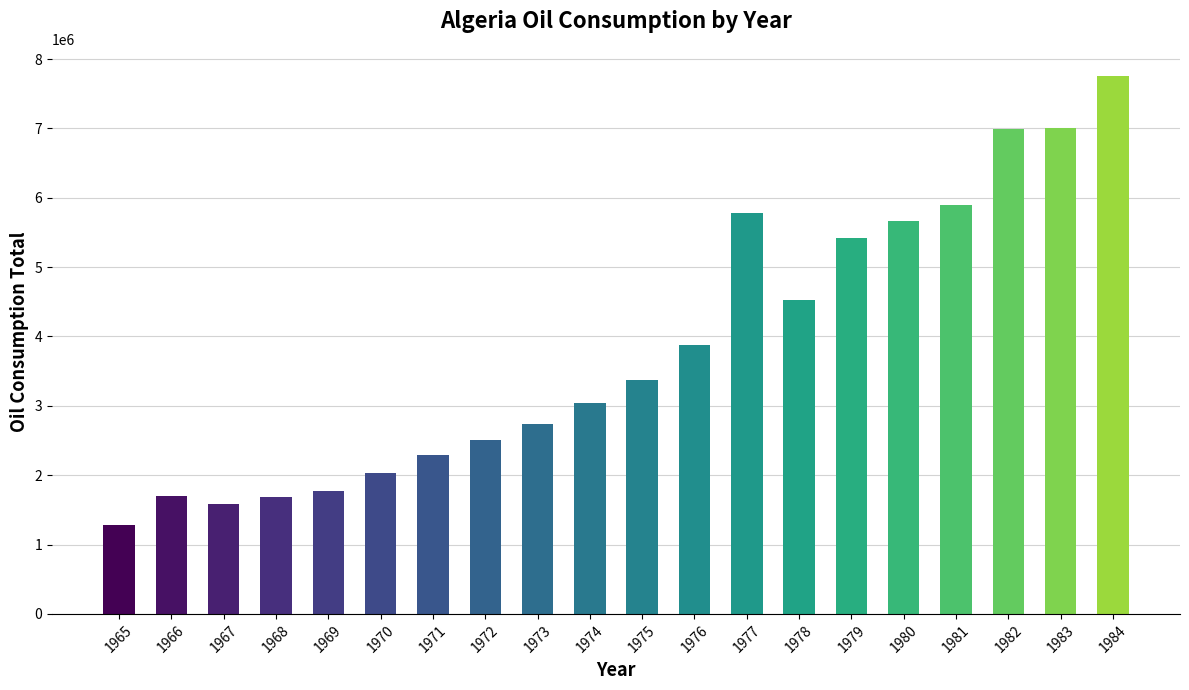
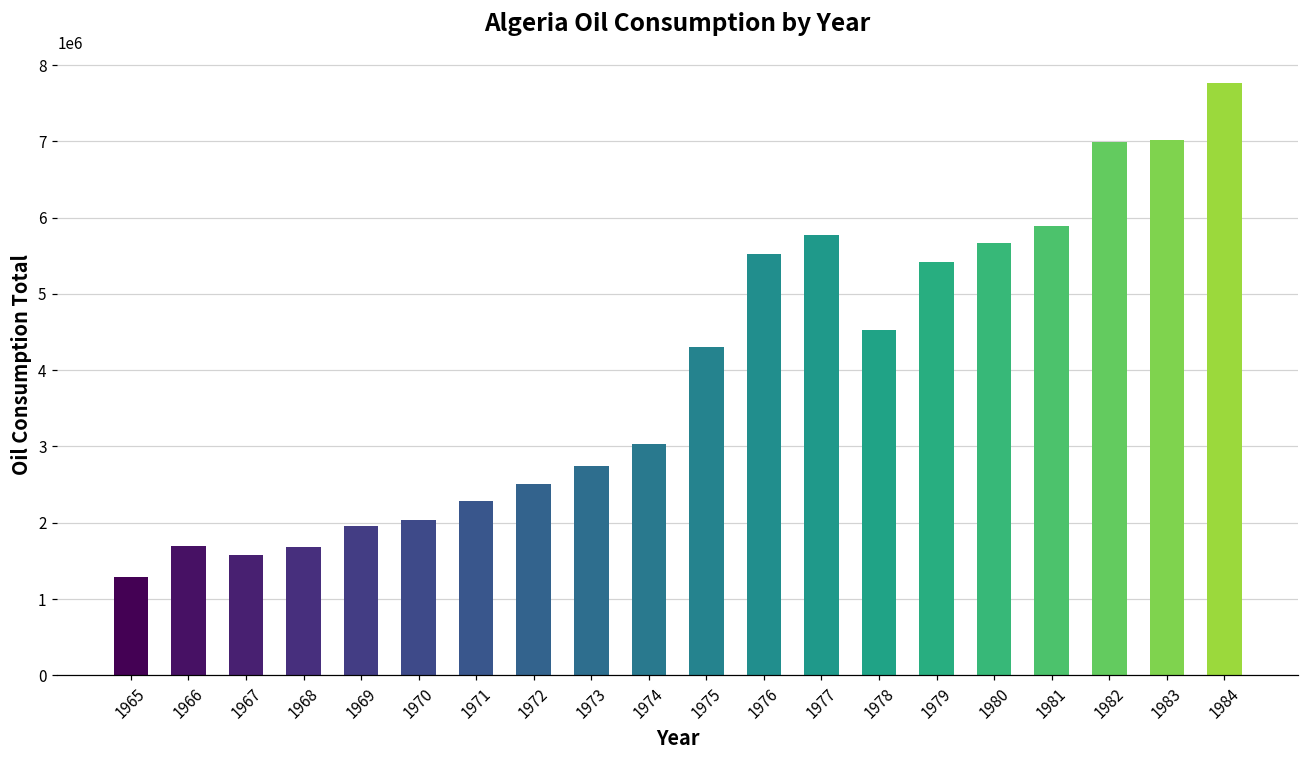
1969: 1800000 -> 2000000
1975: 3400000 -> 4300000
1976: 3900000 -> 5500000
